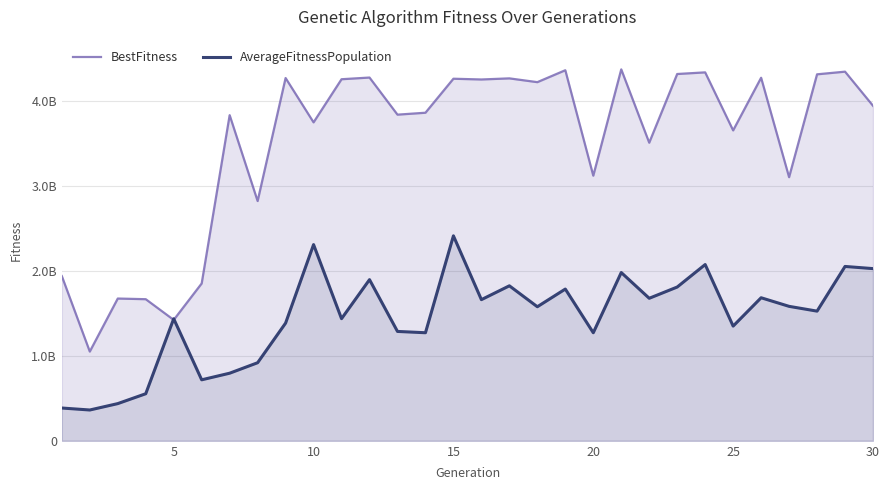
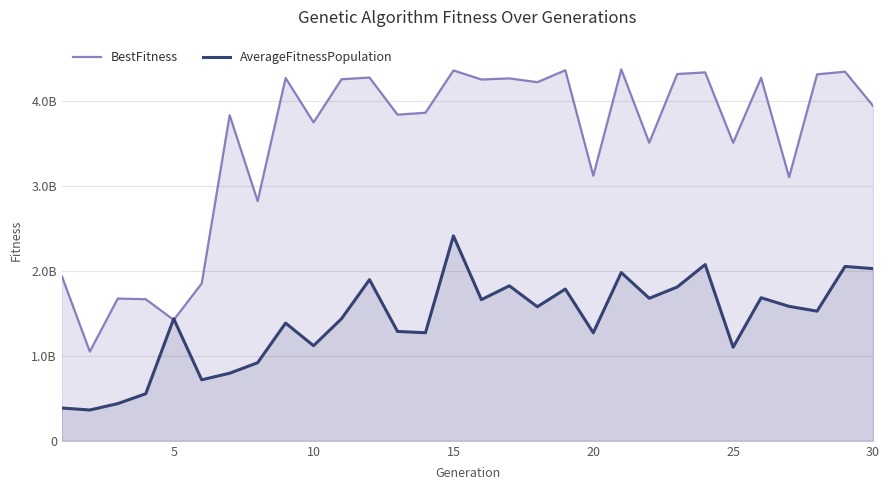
AverageFitnessPopulation, 10: 2300000000 -> 1100000000
BestFitness, 15: 4300000000 -> 4400000000
BestFitness, 25: 3700000000 -> 3500000000
AverageFitnessPopulation, 25: 1400000000 -> 1100000000
